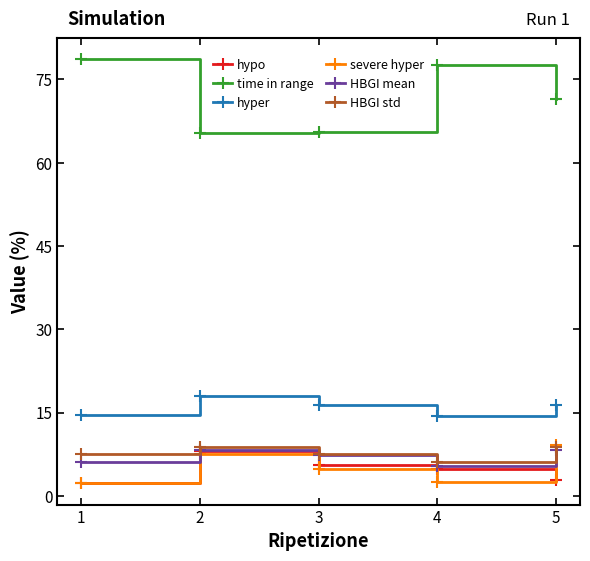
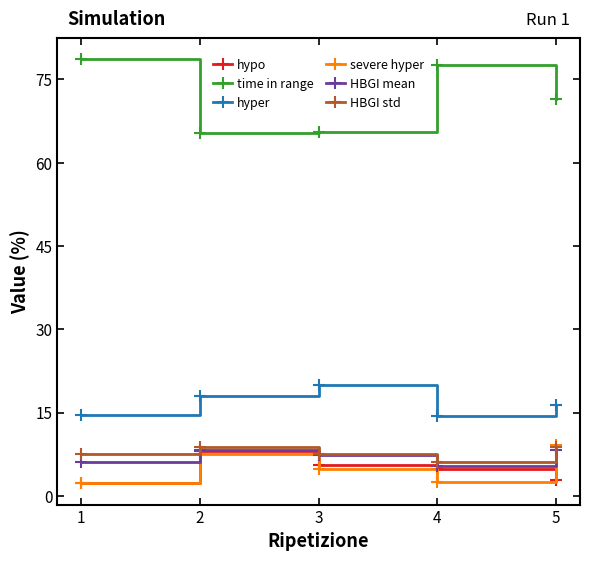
hyper, 3: 16 -> 20
